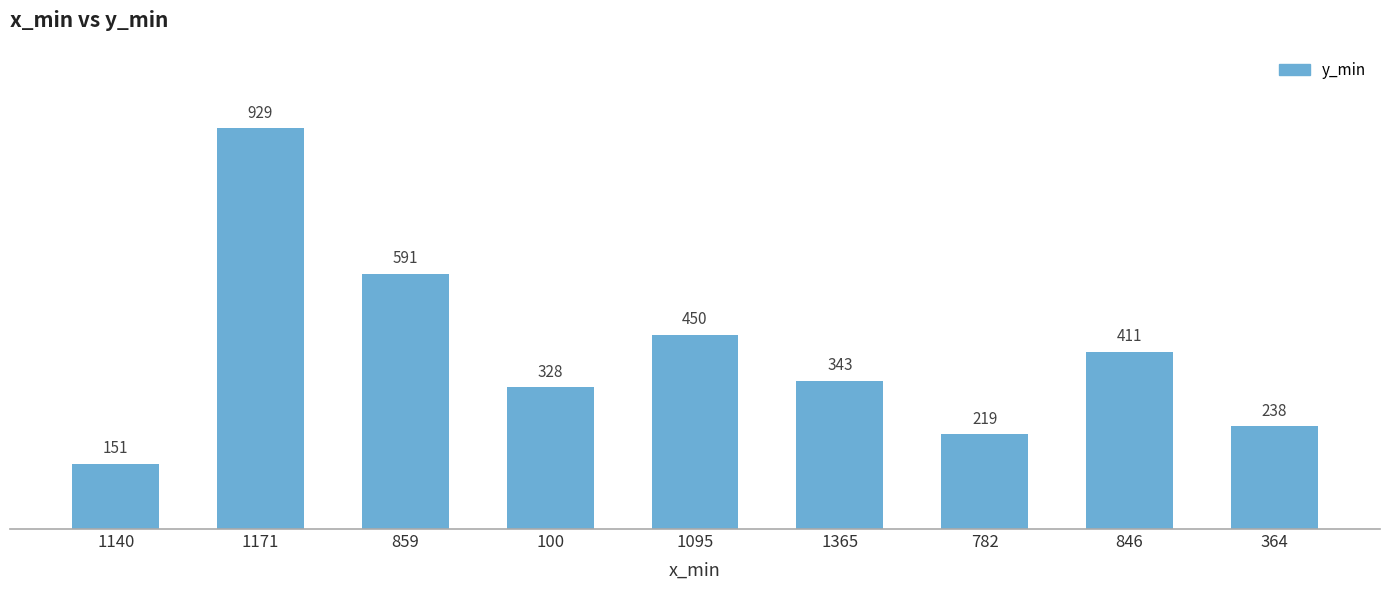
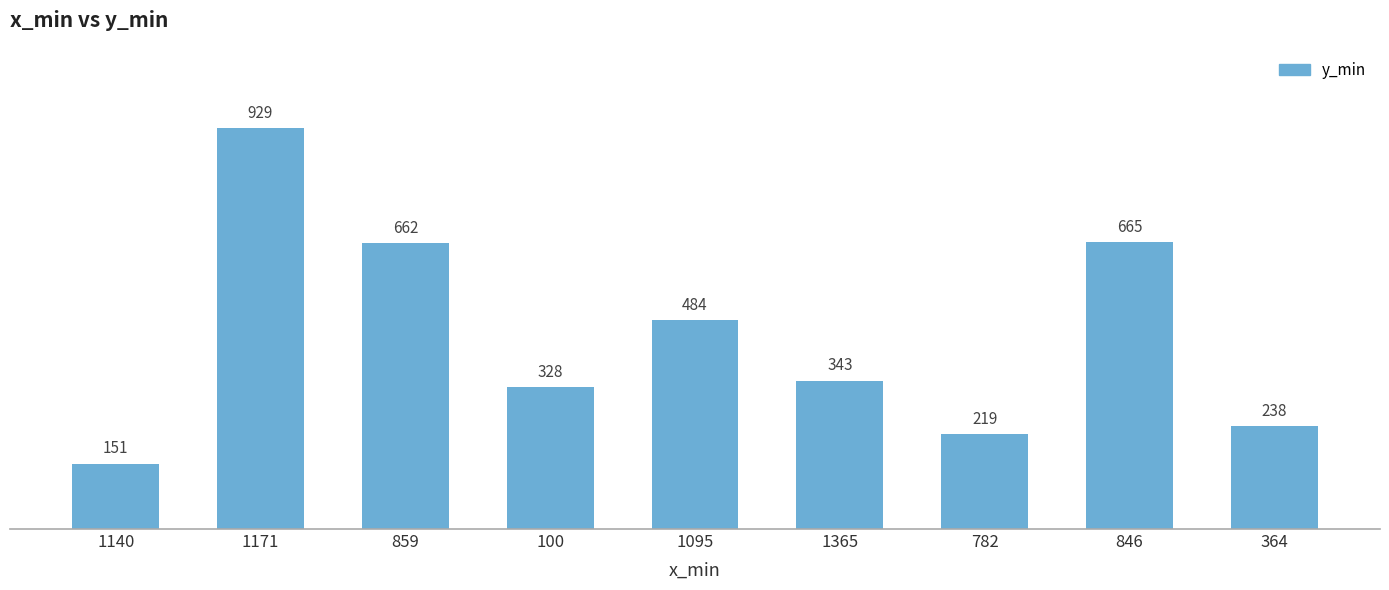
859: 591 -> 662
1095: 450 -> 484
846: 411 -> 665
